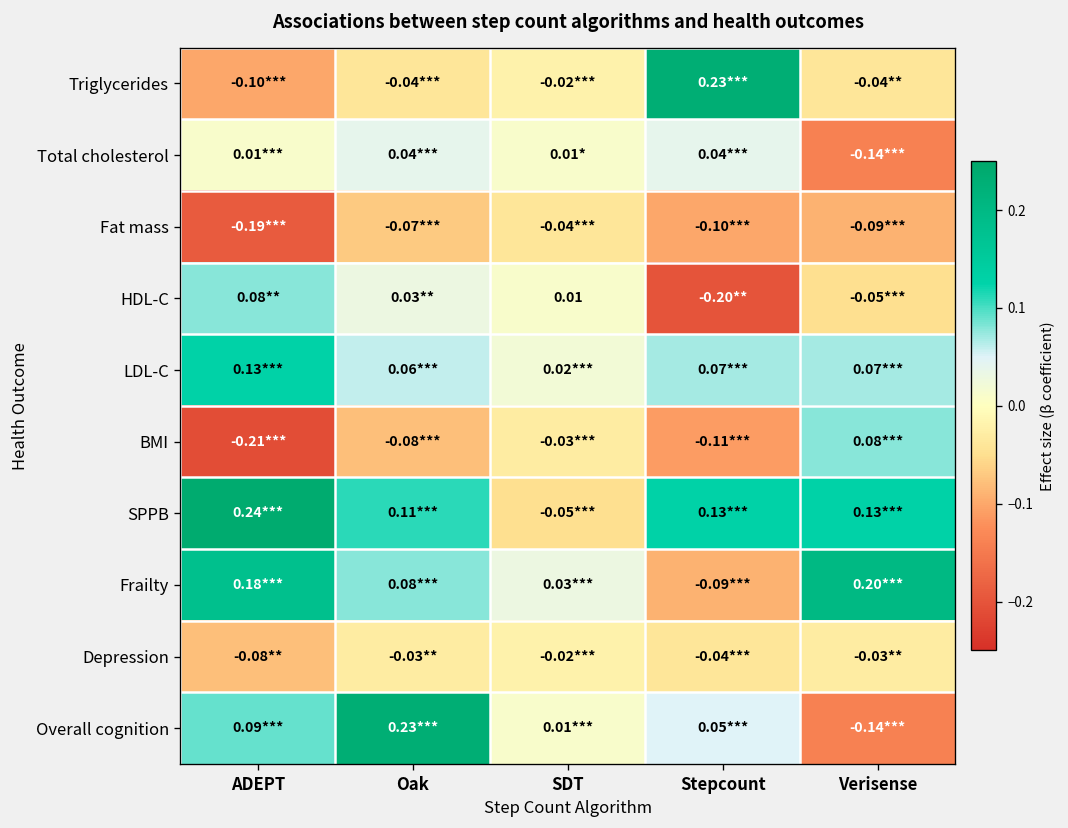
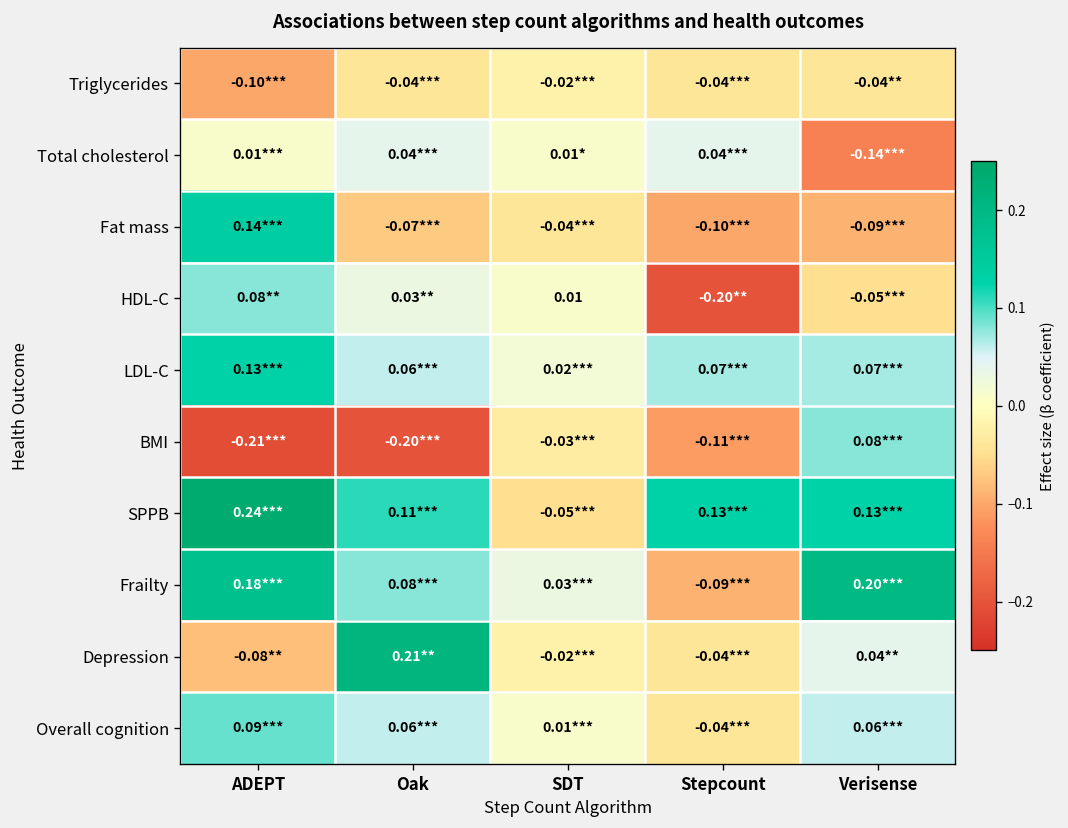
Triglycerides, Stepcount: 0.23*** -> -0.04***
Fat mass, ADEPT: -0.19*** -> 0.14***
BMI, Oak: -0.08*** -> -0.20***
Depression, Oak: -0.03** -> 0.21**
Depression, Verisense: -0.03** -> 0.04**
Overall cognition, Oak: 0.23*** -> 0.06***
Overall cognition, Stepcount: 0.05*** -> -0.04***
Overall cognition, Verisense: -0.14*** -> 0.06***
